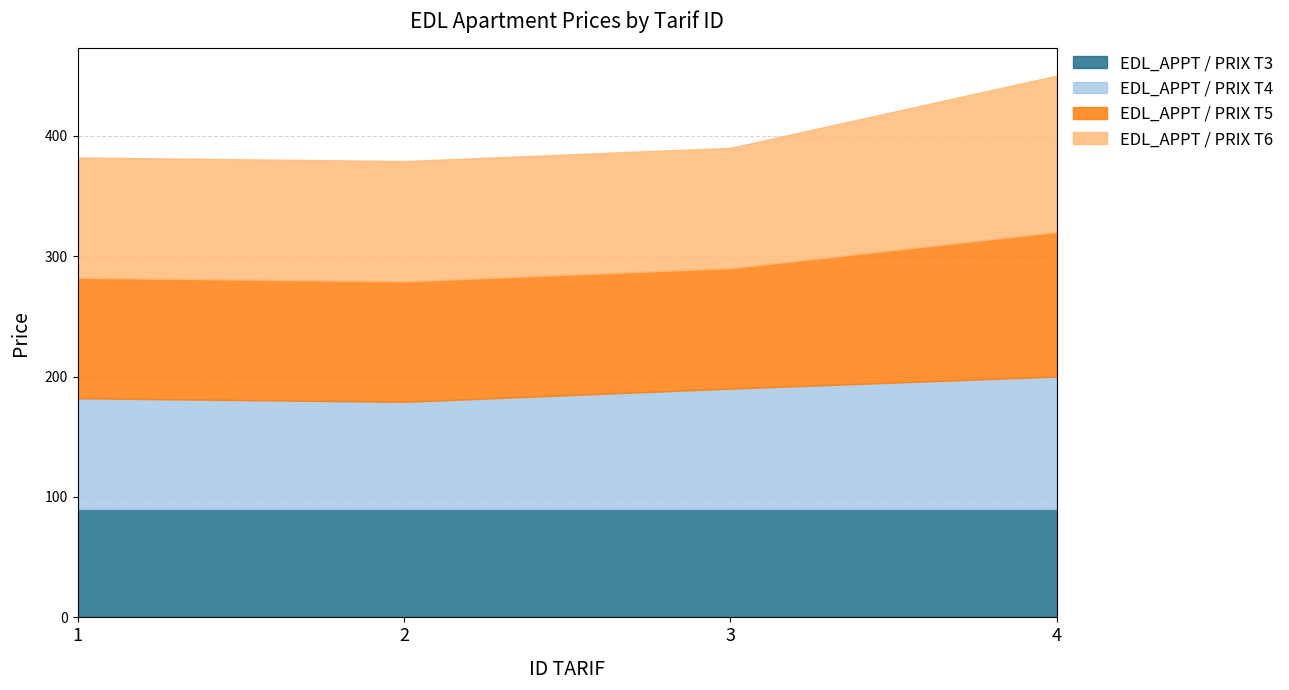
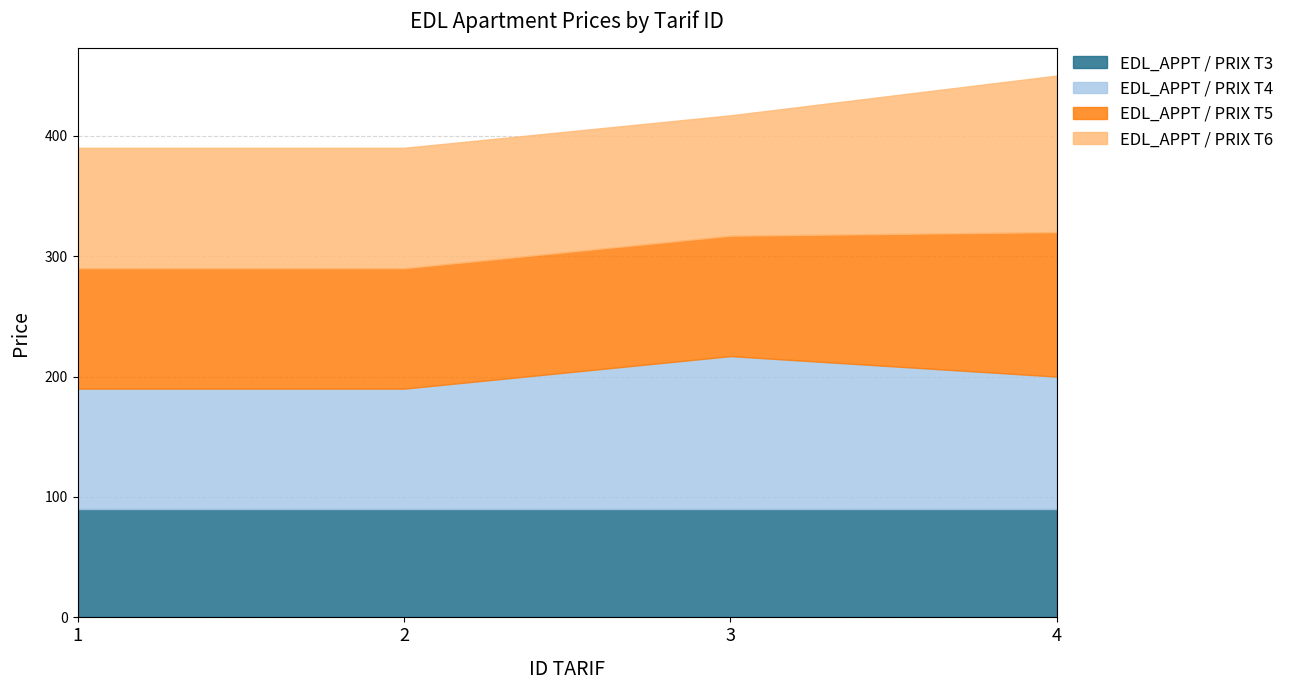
EDL_APPT / PRIX T4, 1: 92 -> 100
EDL_APPT / PRIX T4, 2: 89 -> 100
EDL_APPT / PRIX T4, 3: 100 -> 127
